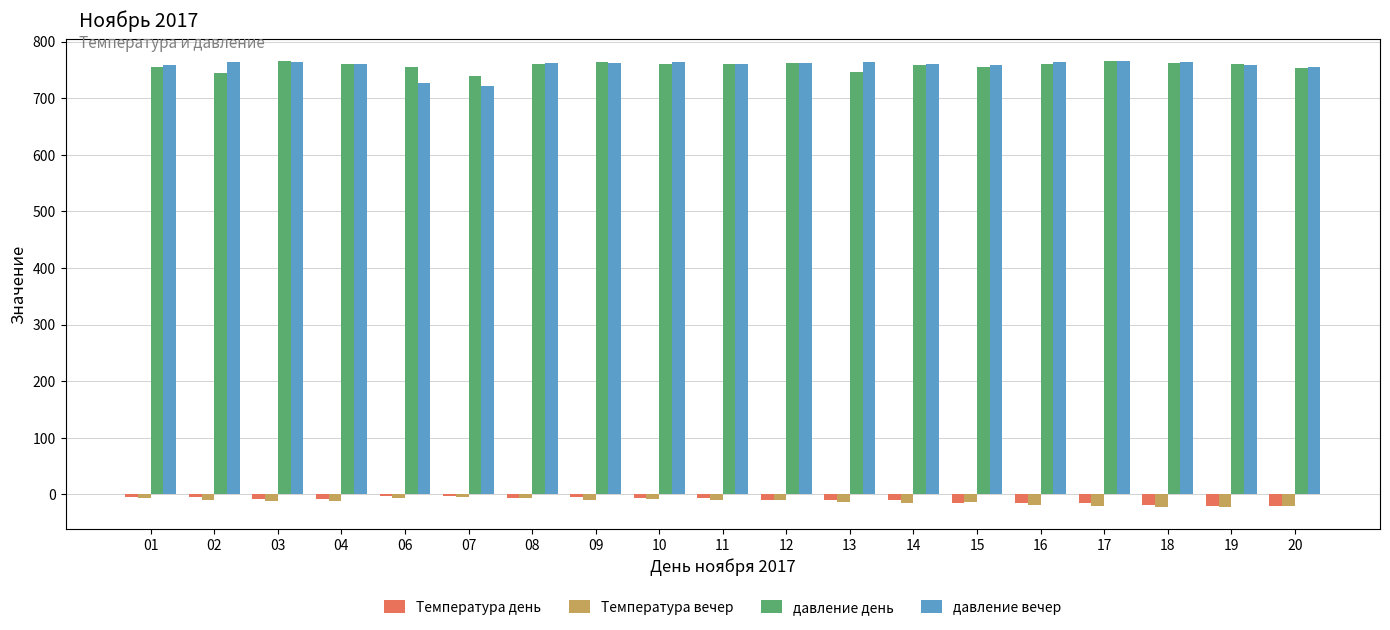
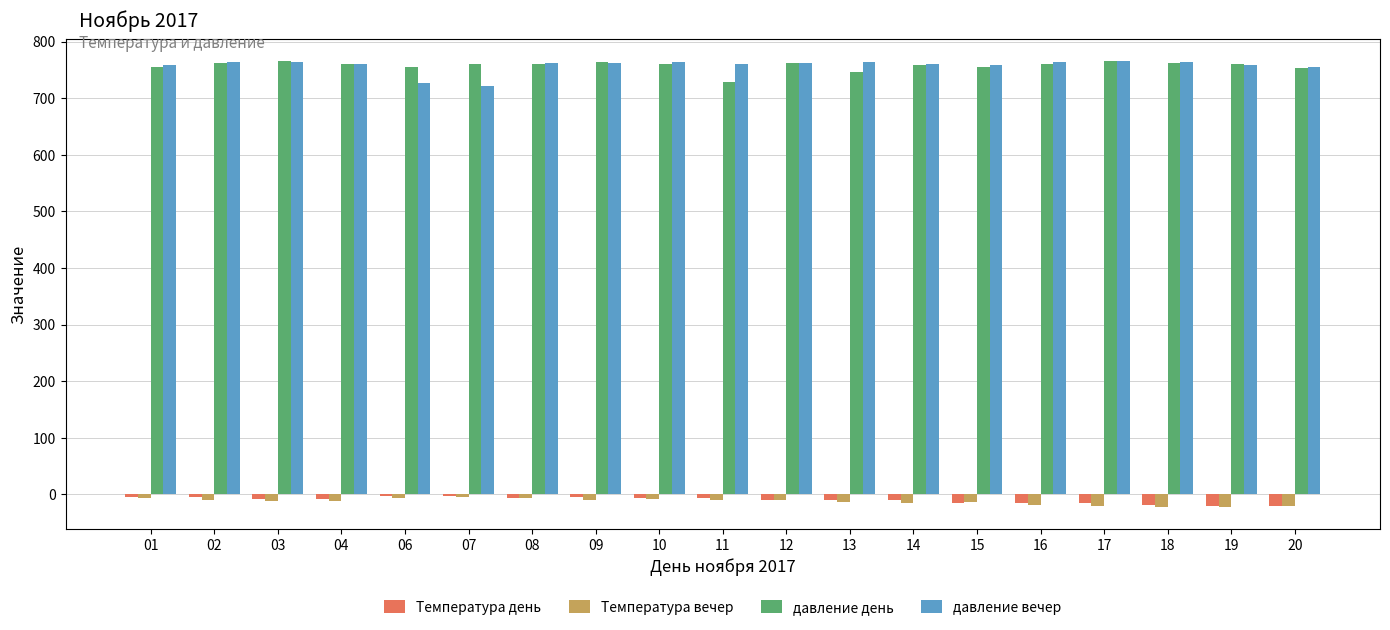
давление день, 02: 740 -> 760
давление день, 07: 740 -> 760
давление день, 11: 760 -> 730
